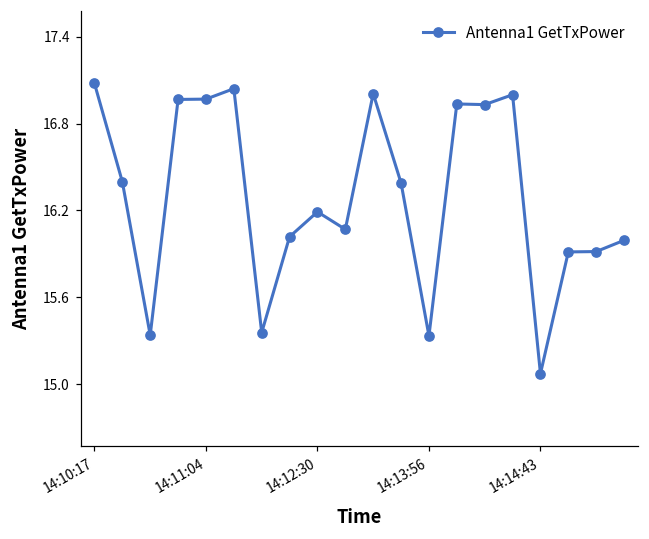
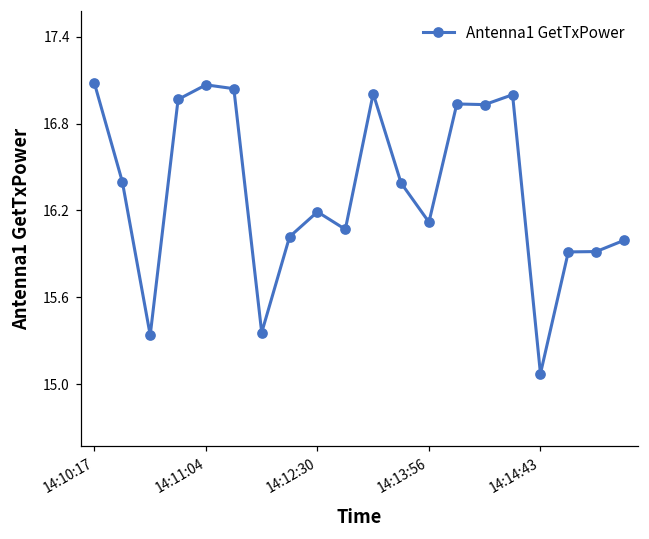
14:11:04: 16.97 -> 17.07
14:13:56: 15.33 -> 16.12
